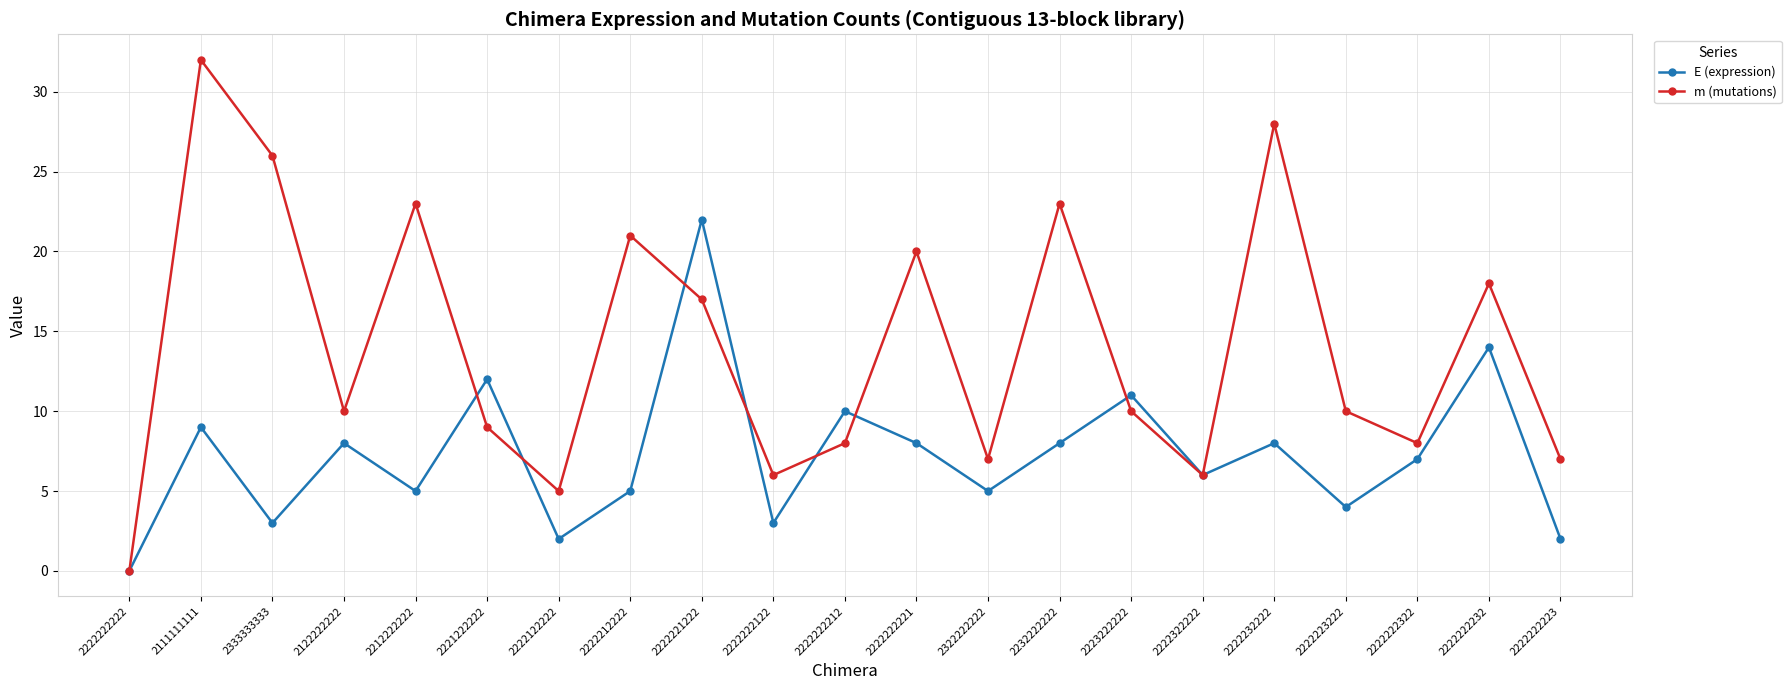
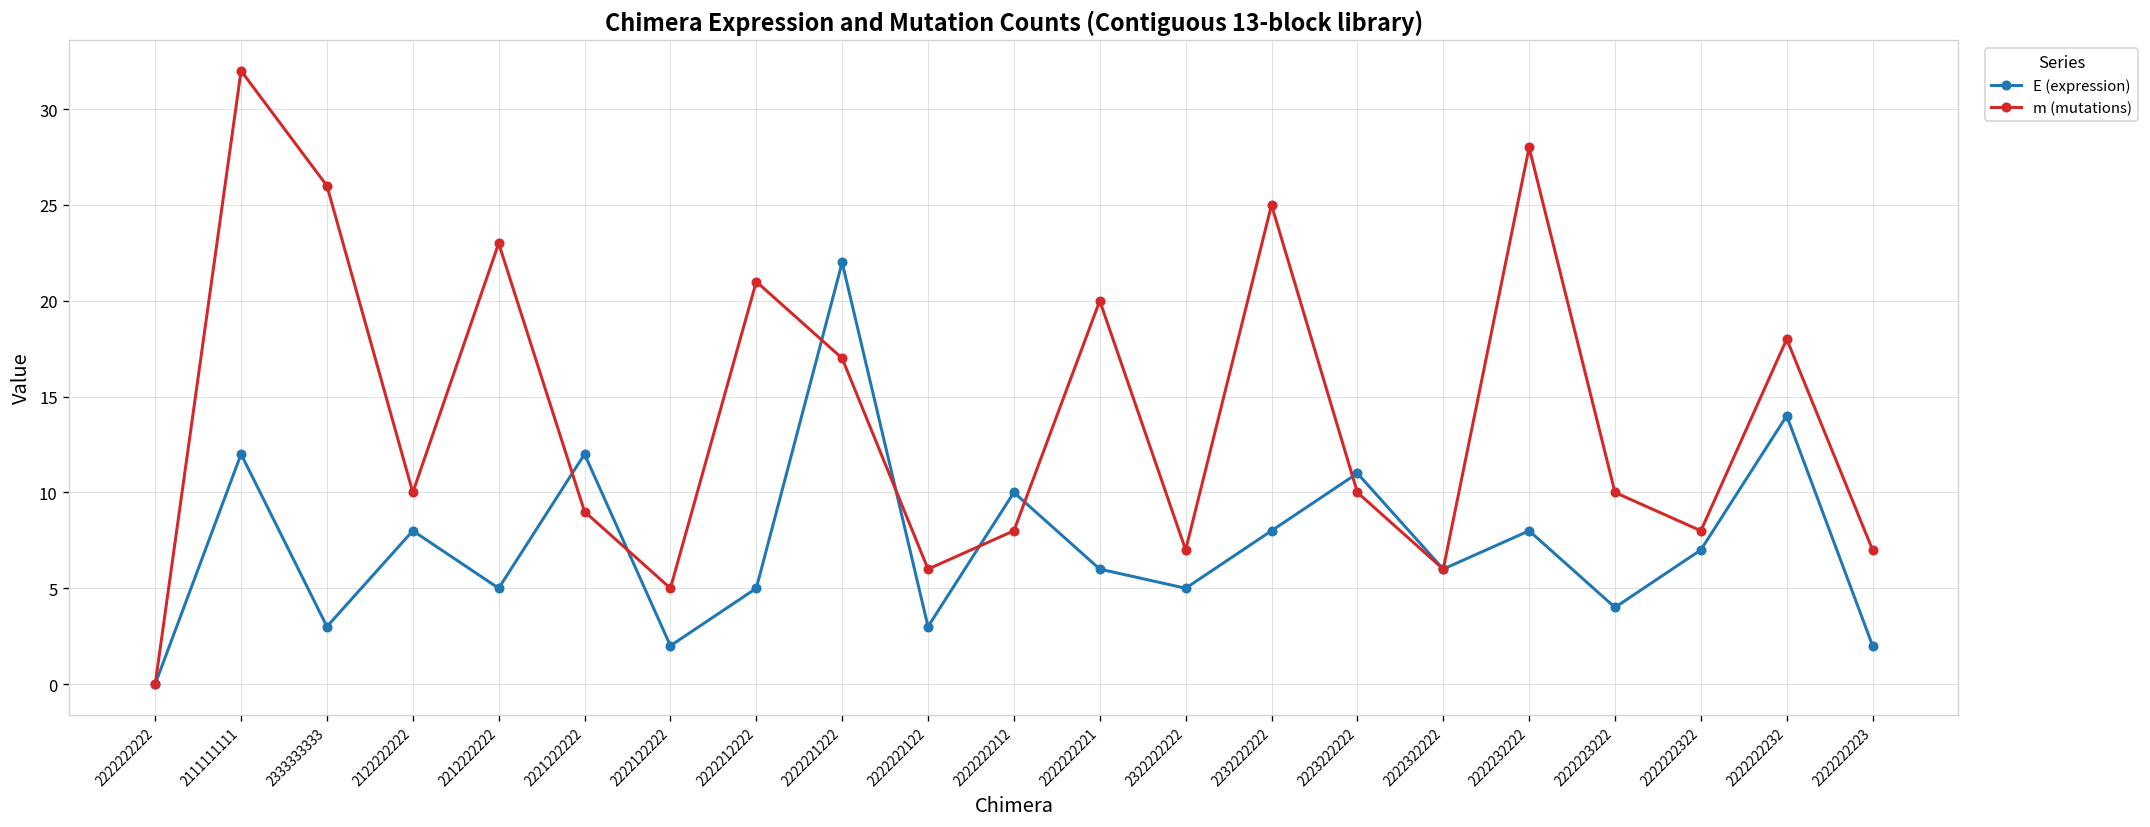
E (expression), 2111111111: 9 -> 12
E (expression), 2222222221: 8 -> 6
m (mutations), 2232222222: 23 -> 25
